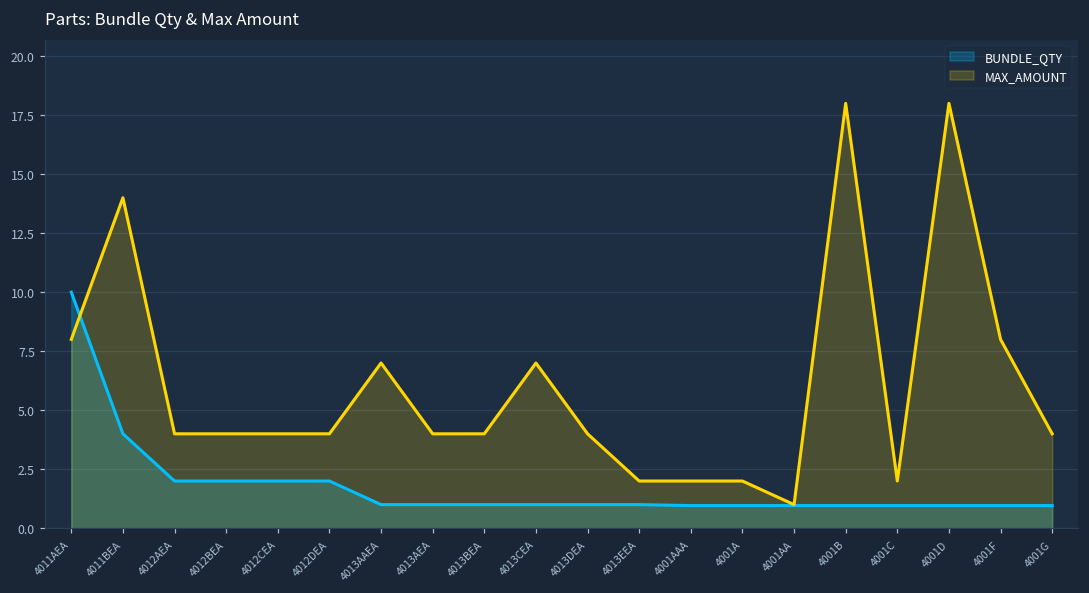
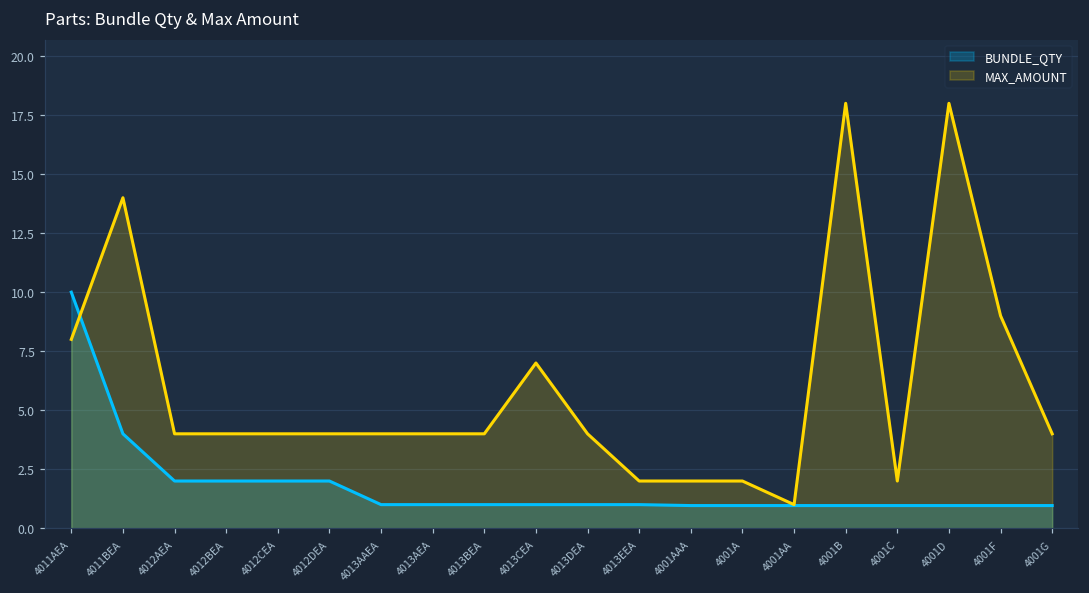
MAX_AMOUNT, 4013AAEA: 7 -> 4
MAX_AMOUNT, 4001F: 8 -> 9
